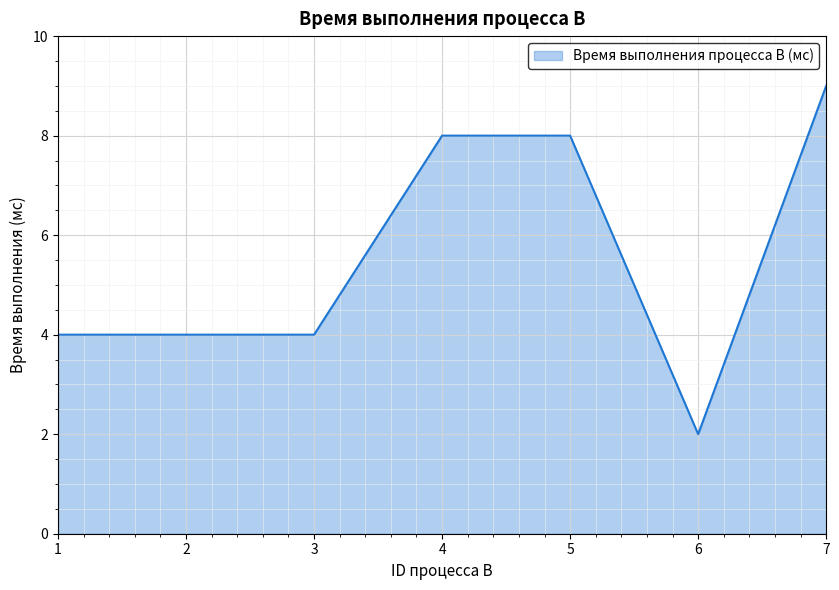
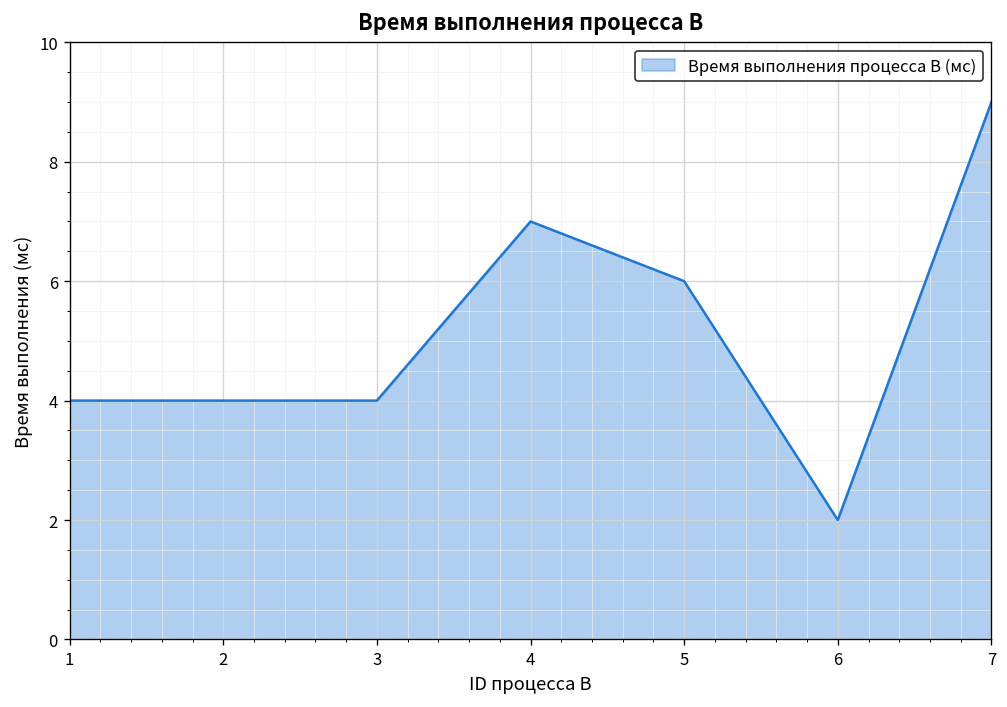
4: 8 -> 7
5: 8 -> 6
